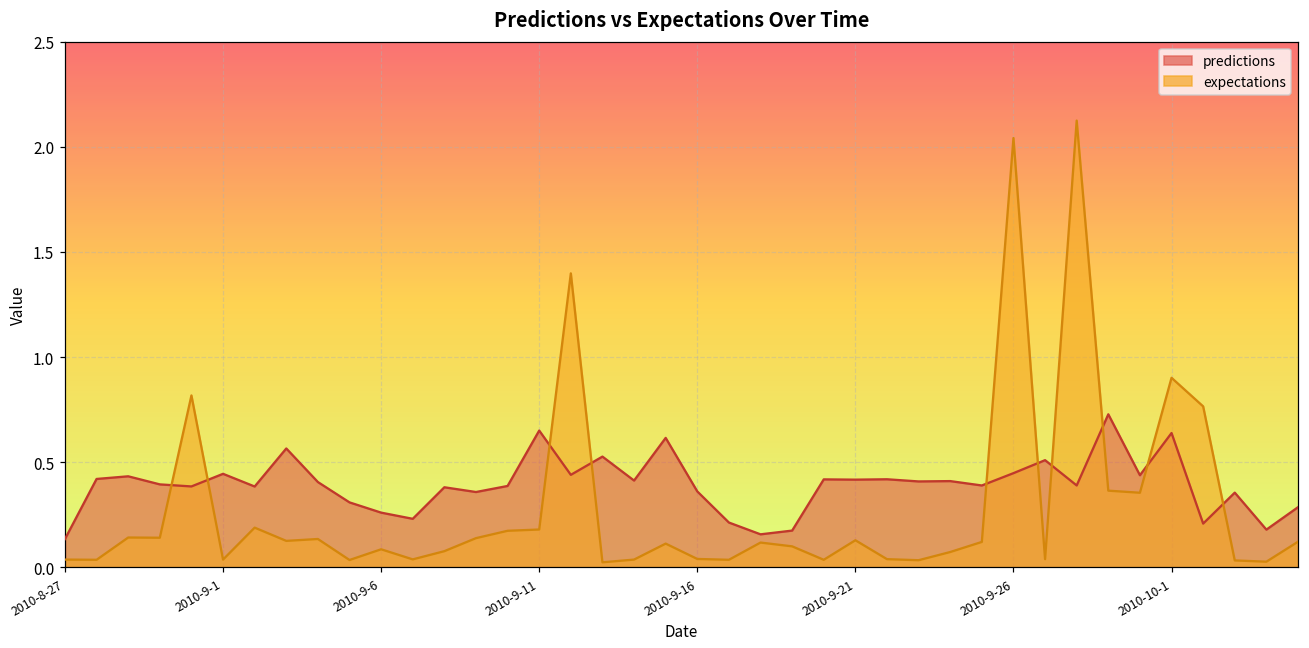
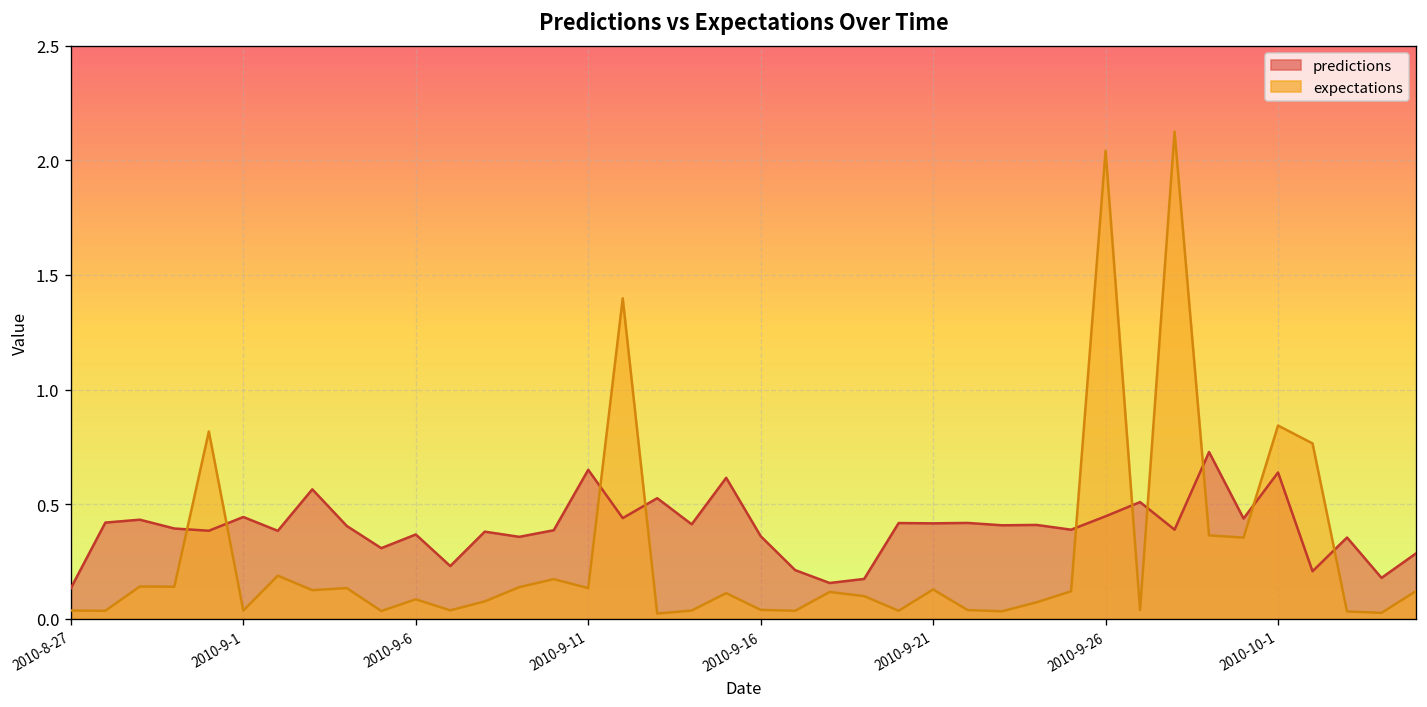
predictions, 2010-9-6: 0.26 -> 0.37
expectations, 2010-9-11: 0.18 -> 0.13
expectations, 2010-10-1: 0.90 -> 0.84
